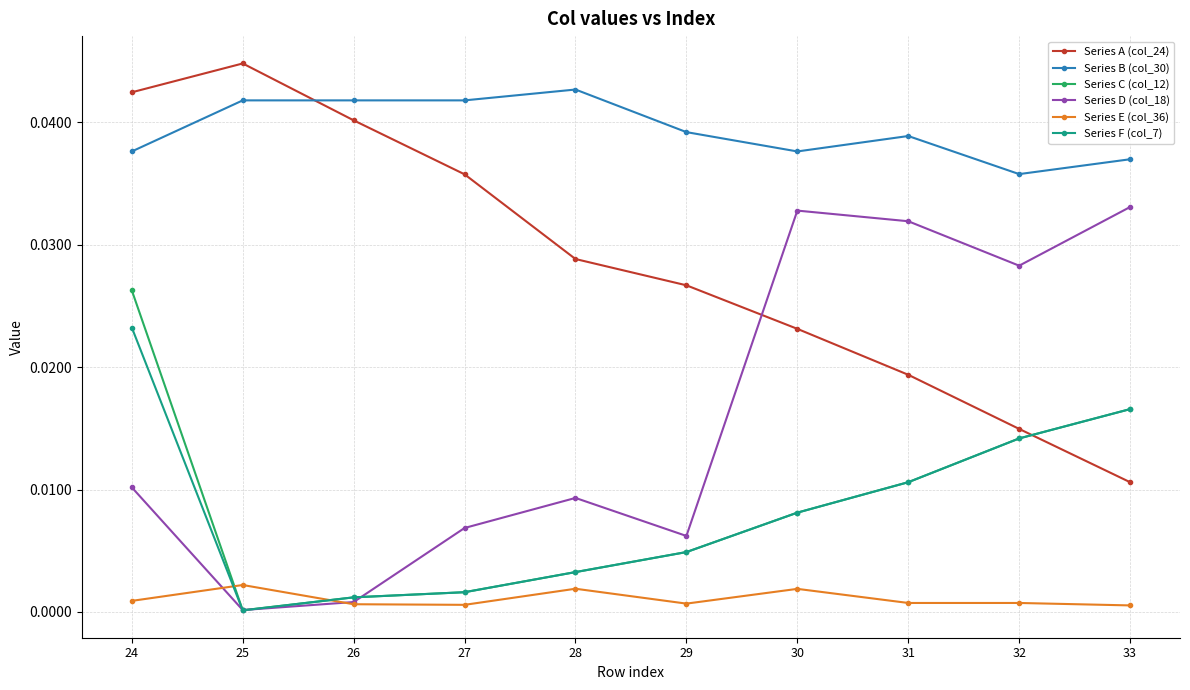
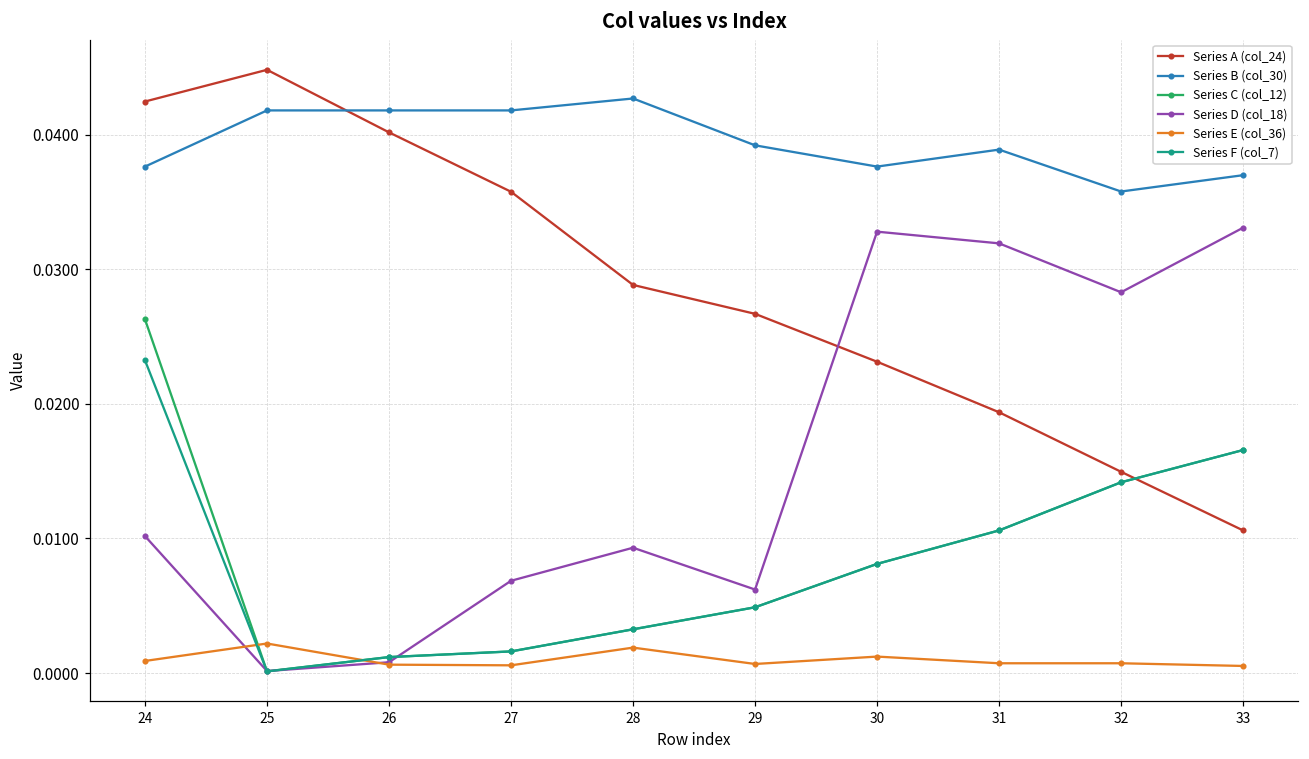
Series E (col_36), 30: 0.0019 -> 0.0012
